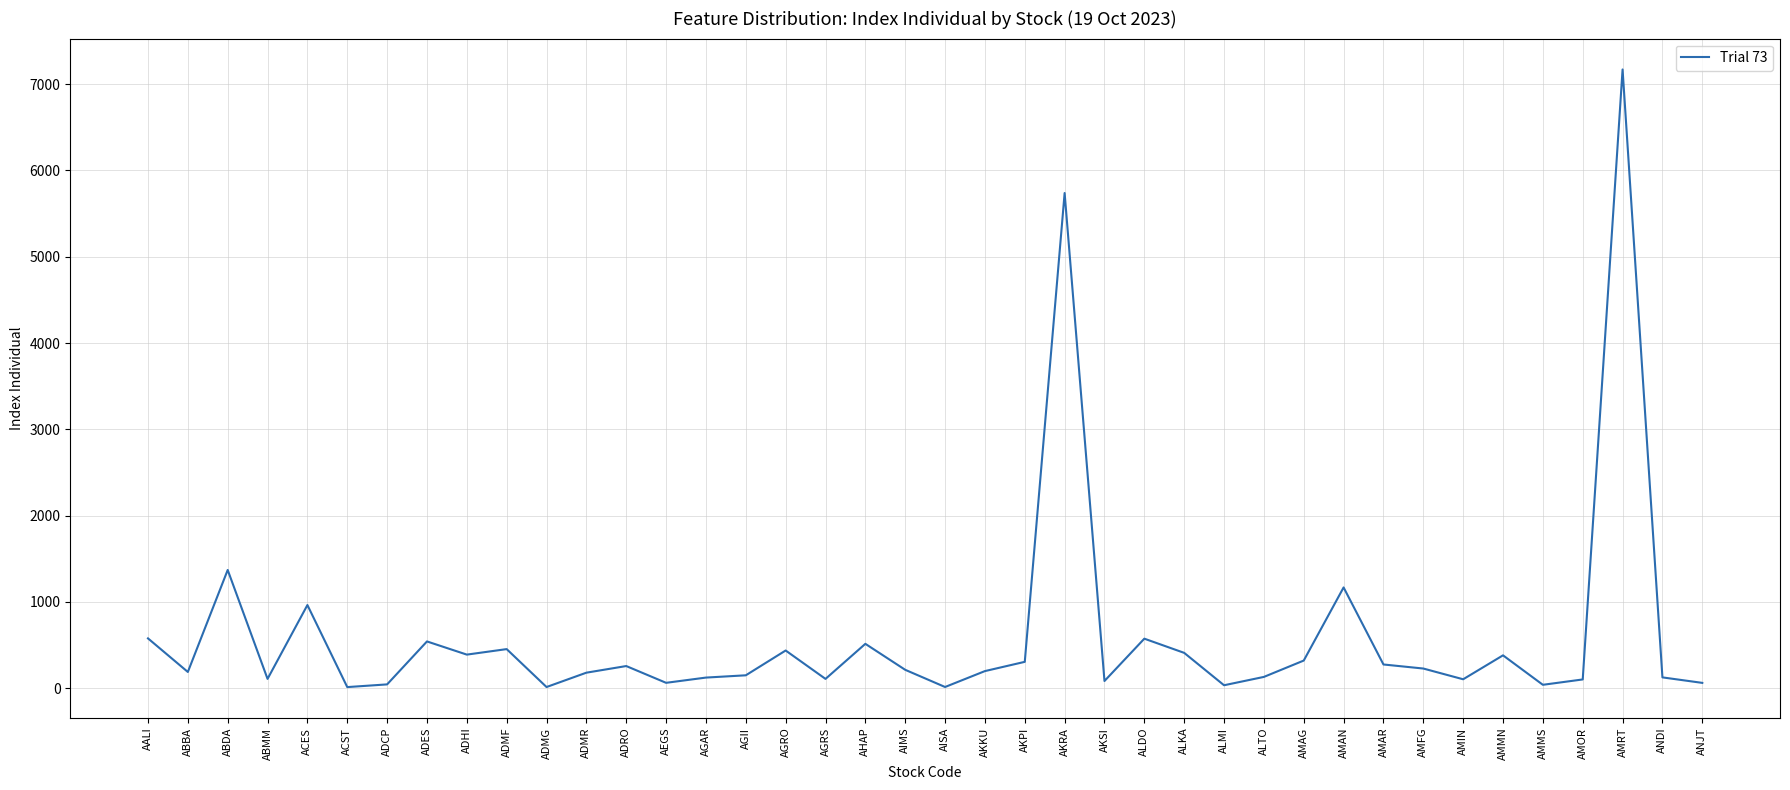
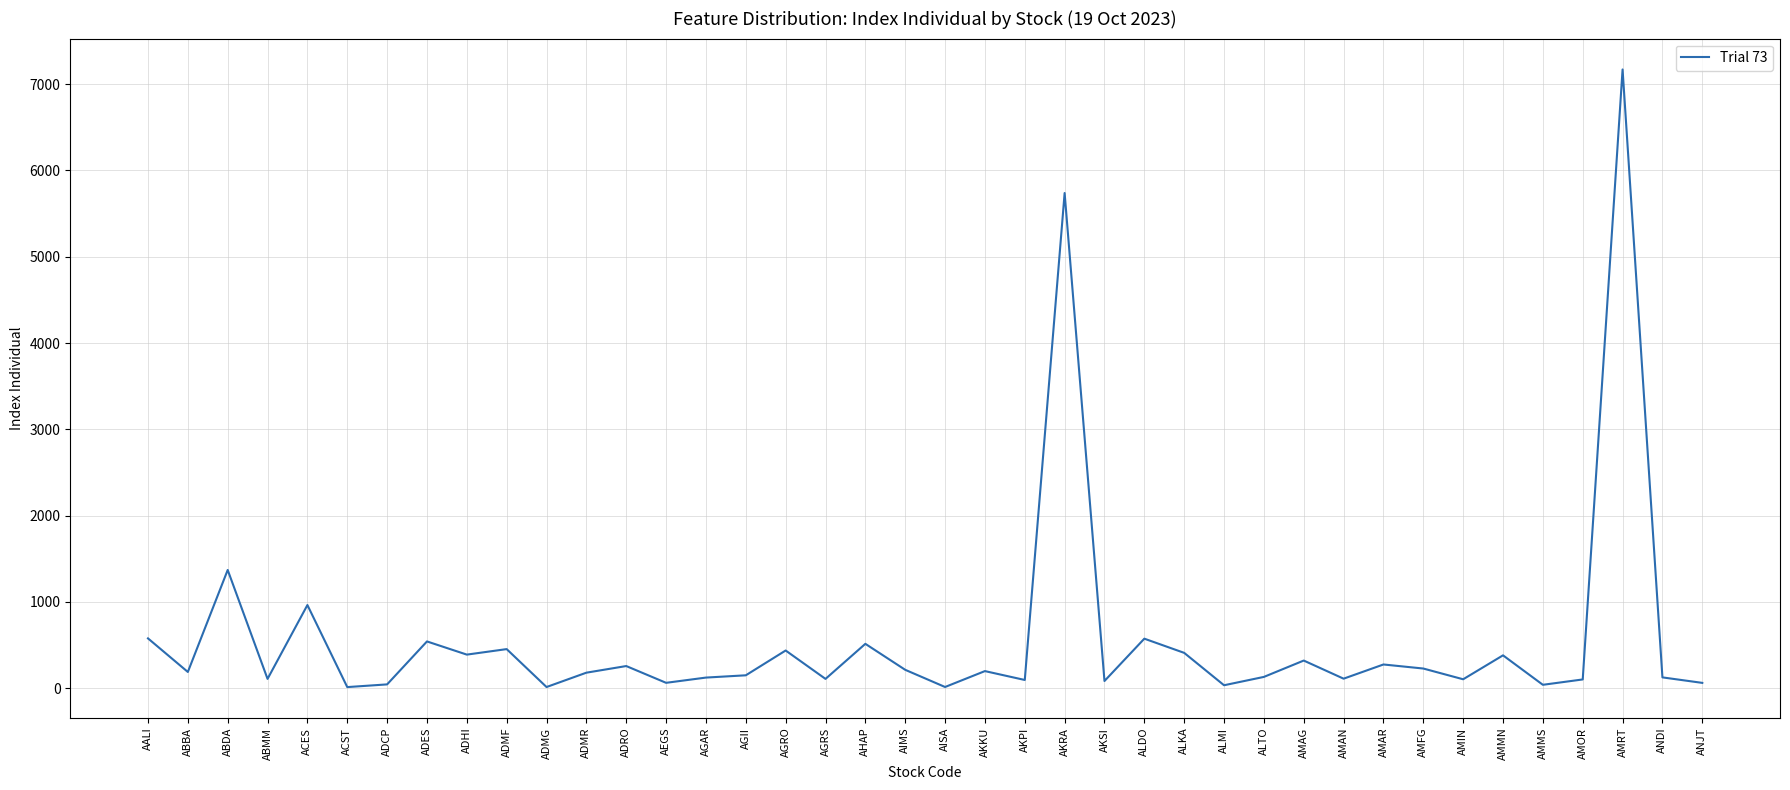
AKPI: 300 -> 100
AMAN: 1200 -> 100
